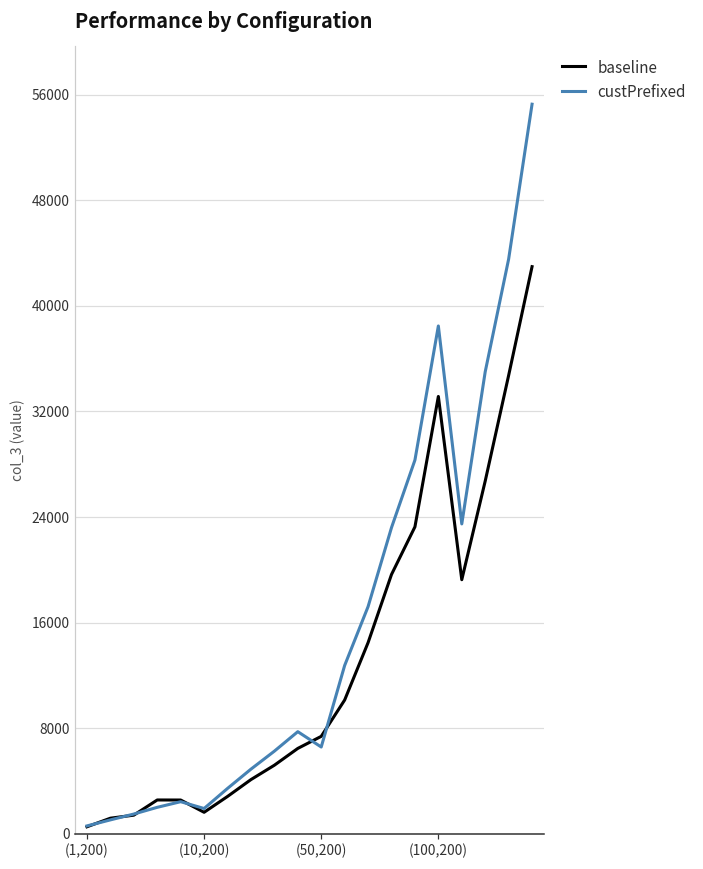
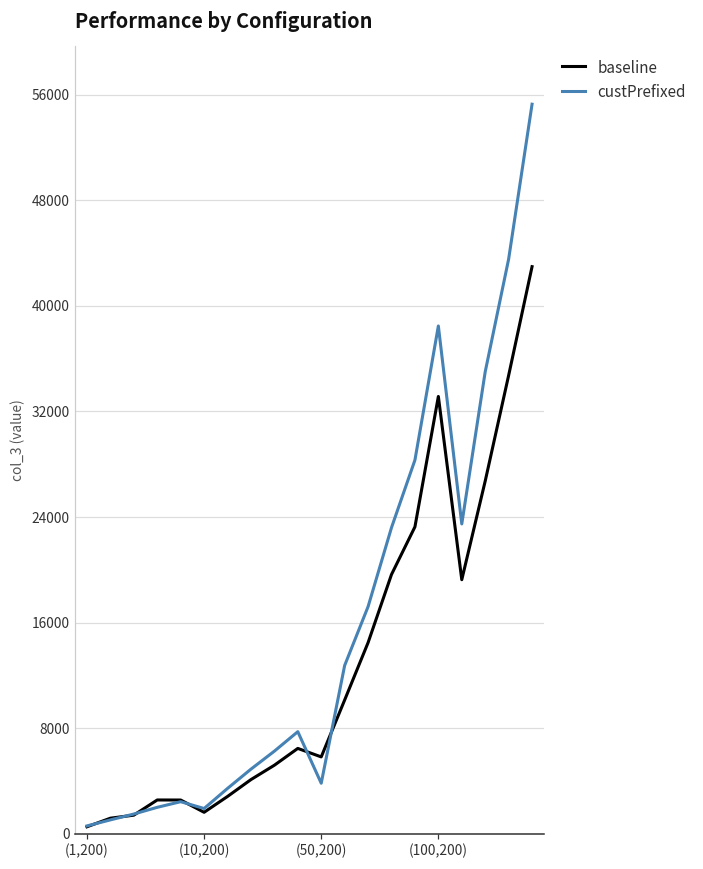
baseline, (50,200): 7400 -> 5800
custPrefixed, (50,200): 6600 -> 3800
